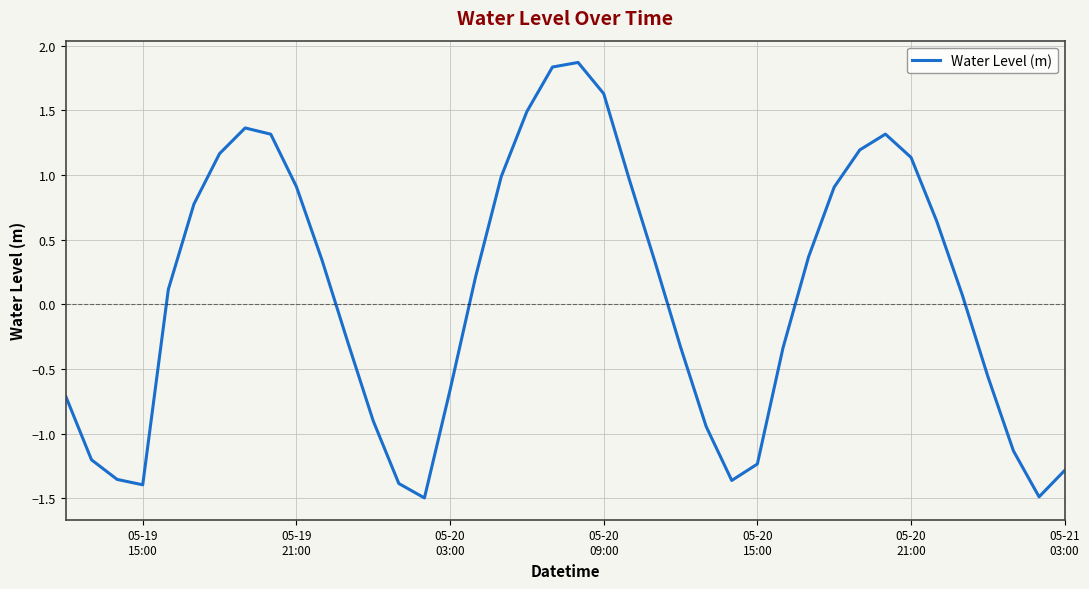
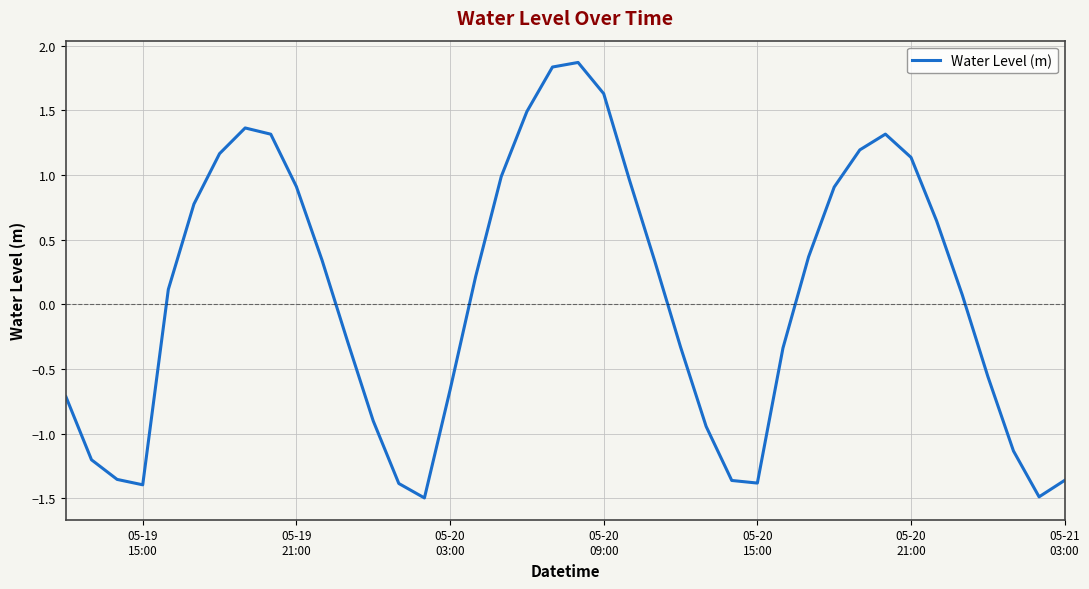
05-20 15:00: -1.24 -> -1.38
05-21 03:00: -1.29 -> -1.36
